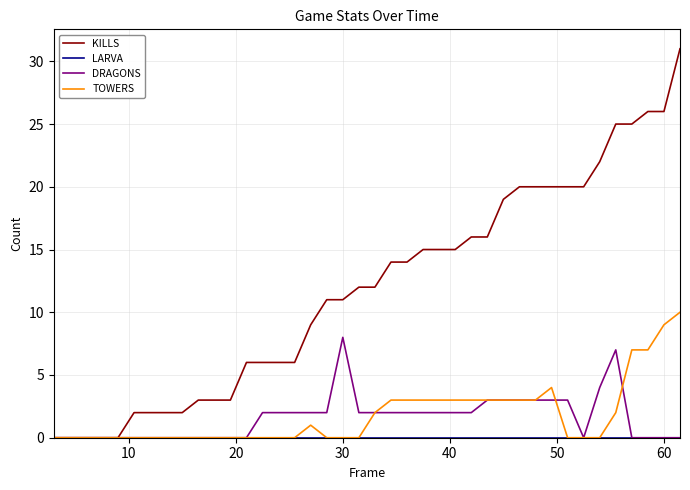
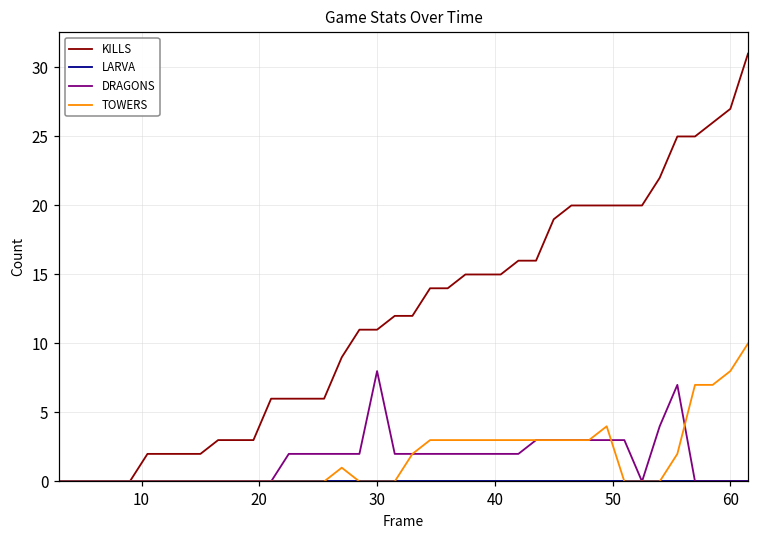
KILLS, 60: 26 -> 27
TOWERS, 60: 9 -> 8
